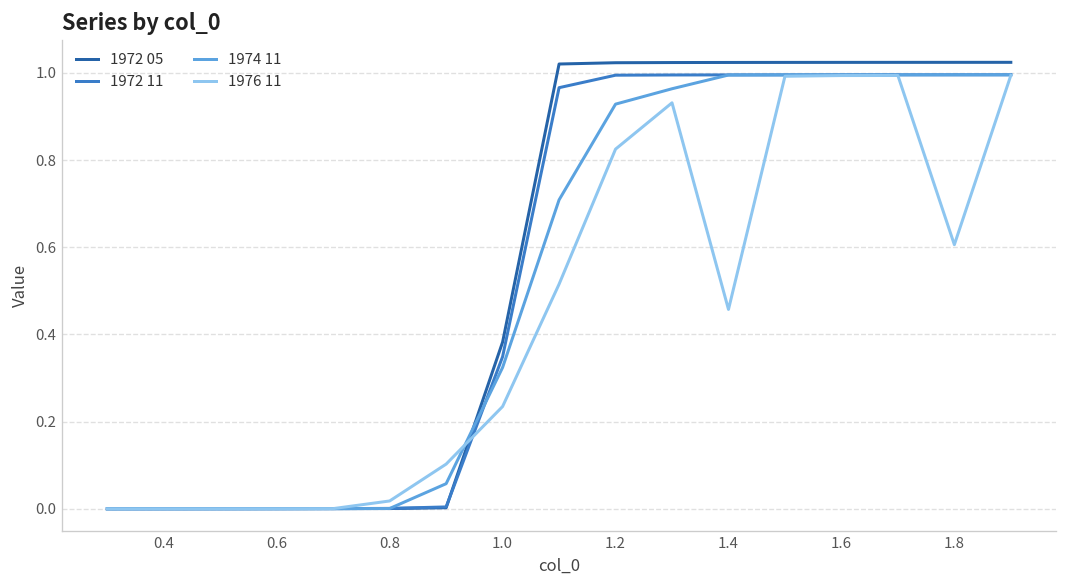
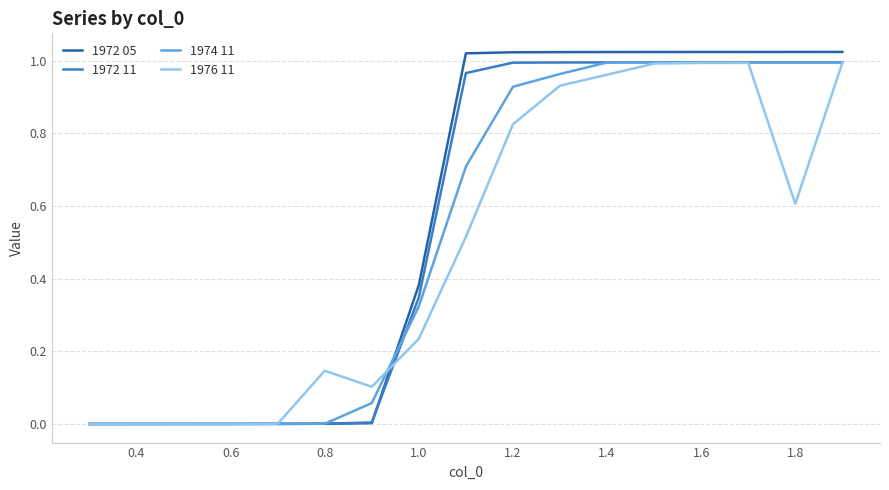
1976 11, 0.8: 0.02 -> 0.15
1976 11, 1.4: 0.46 -> 0.96
